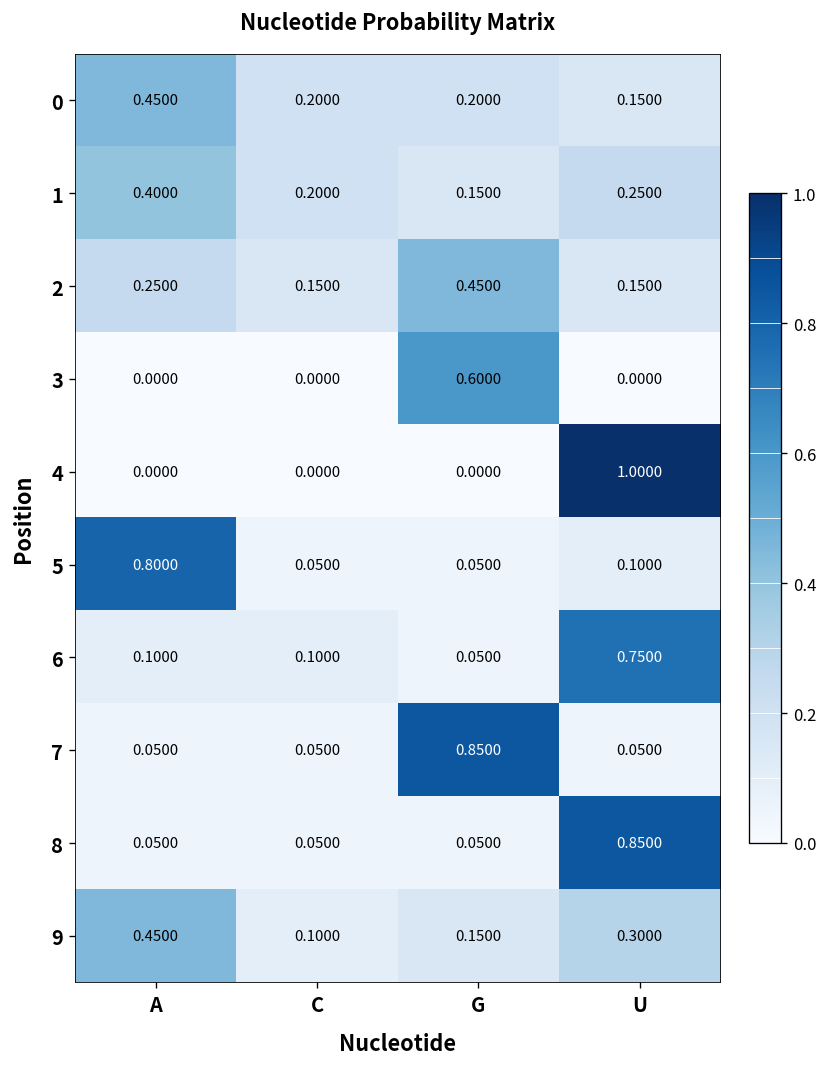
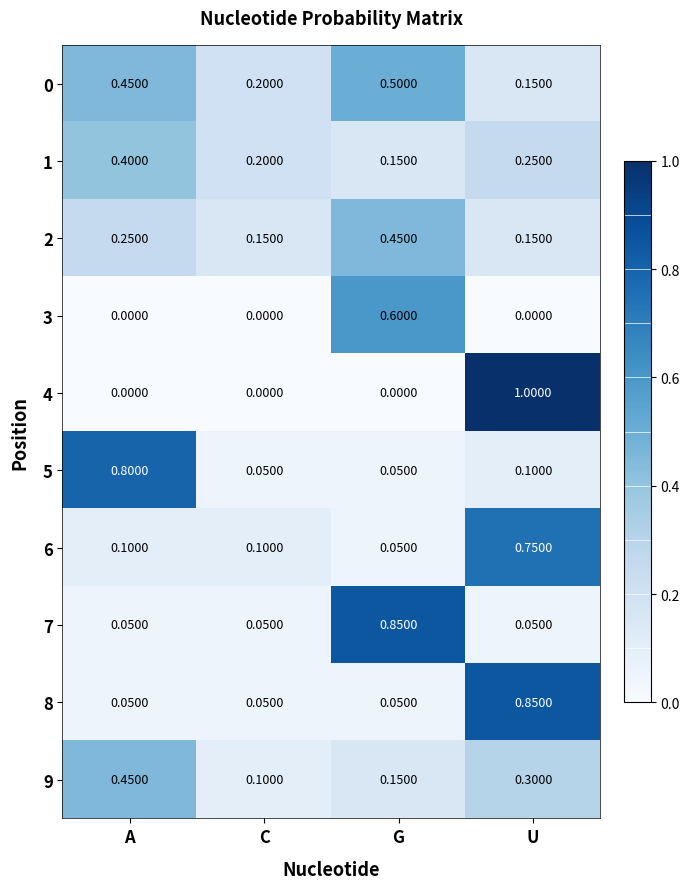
0, G: 0.2000 -> 0.5000
